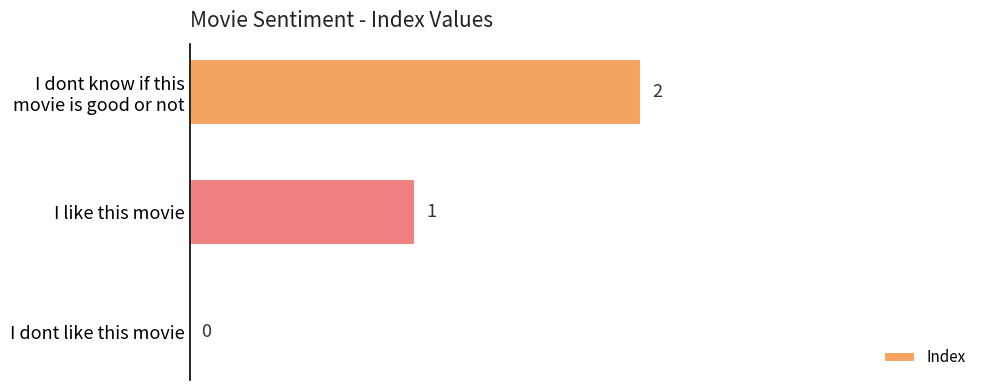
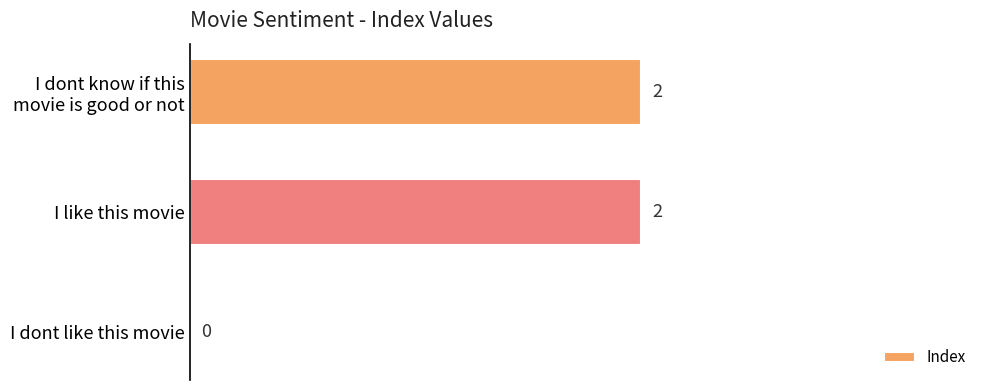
I like this movie: 1 -> 2
